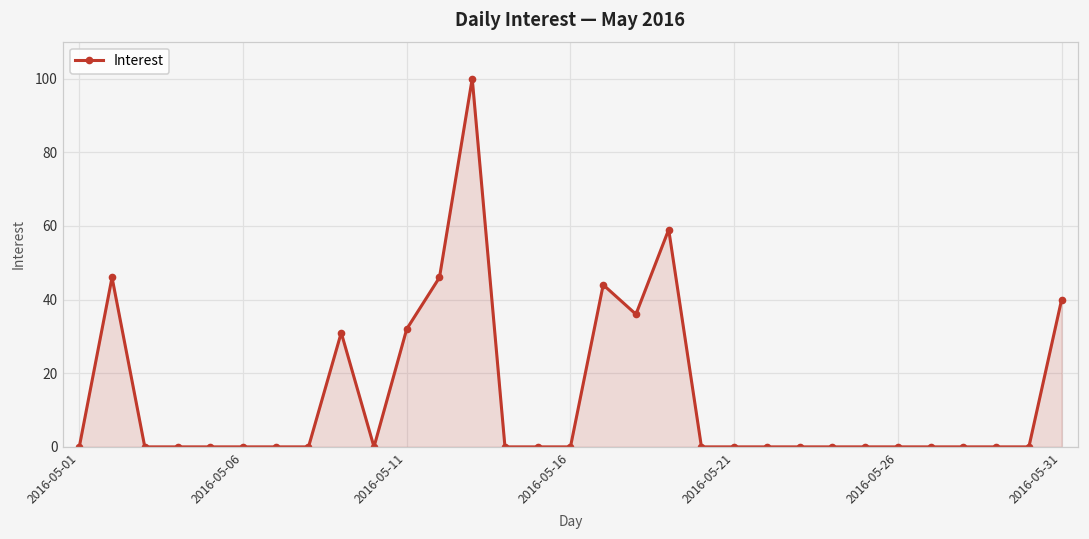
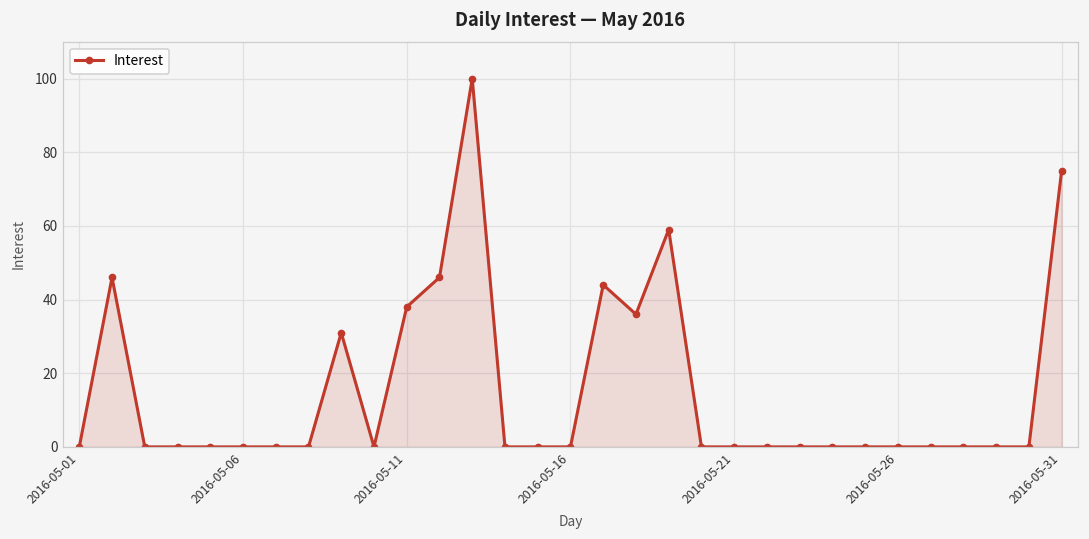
2016-05-11: 32 -> 38
2016-05-31: 40 -> 75
